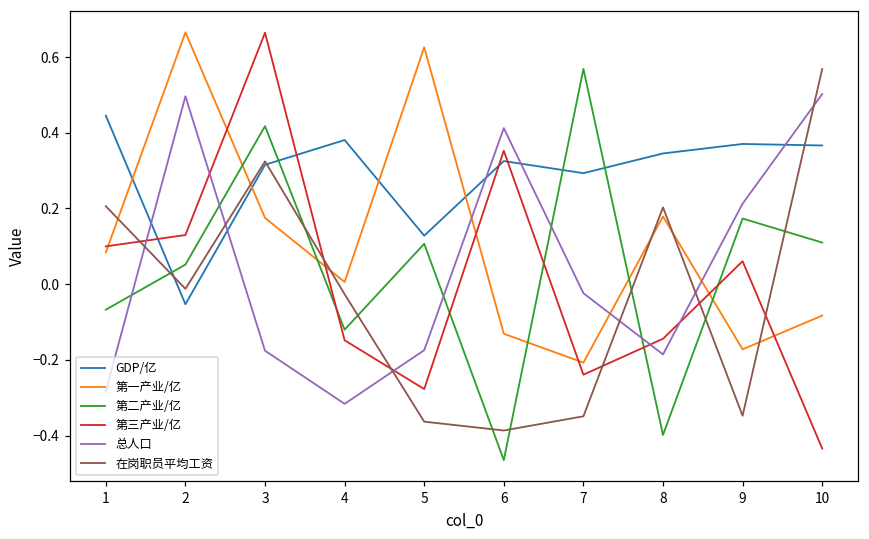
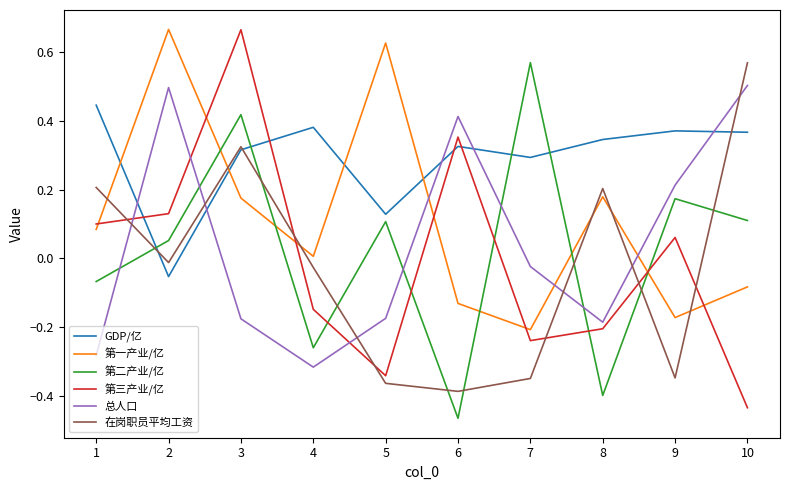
第二产业/亿, 4: -0.12 -> -0.26
第三产业/亿, 5: -0.28 -> -0.34
第三产业/亿, 8: -0.14 -> -0.20
